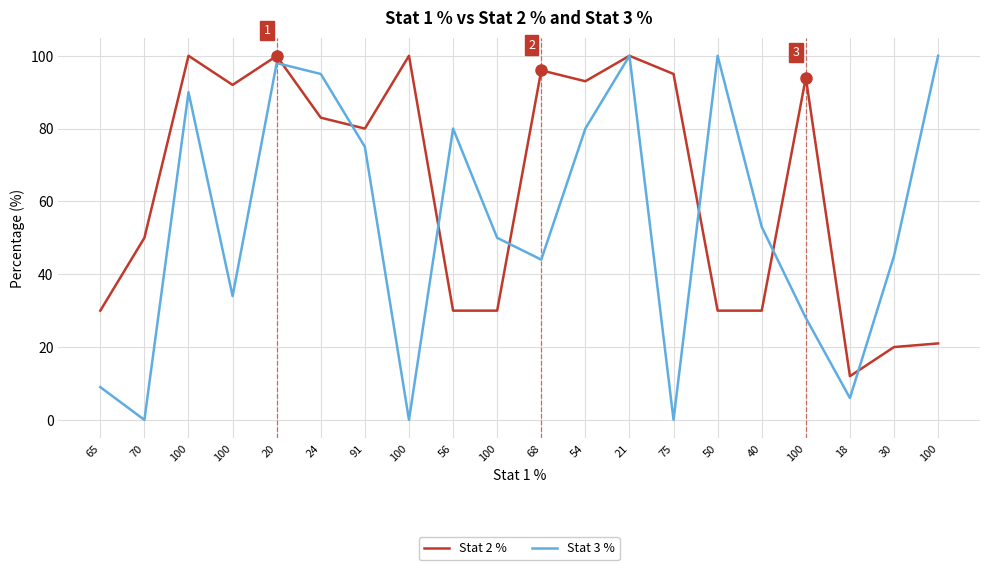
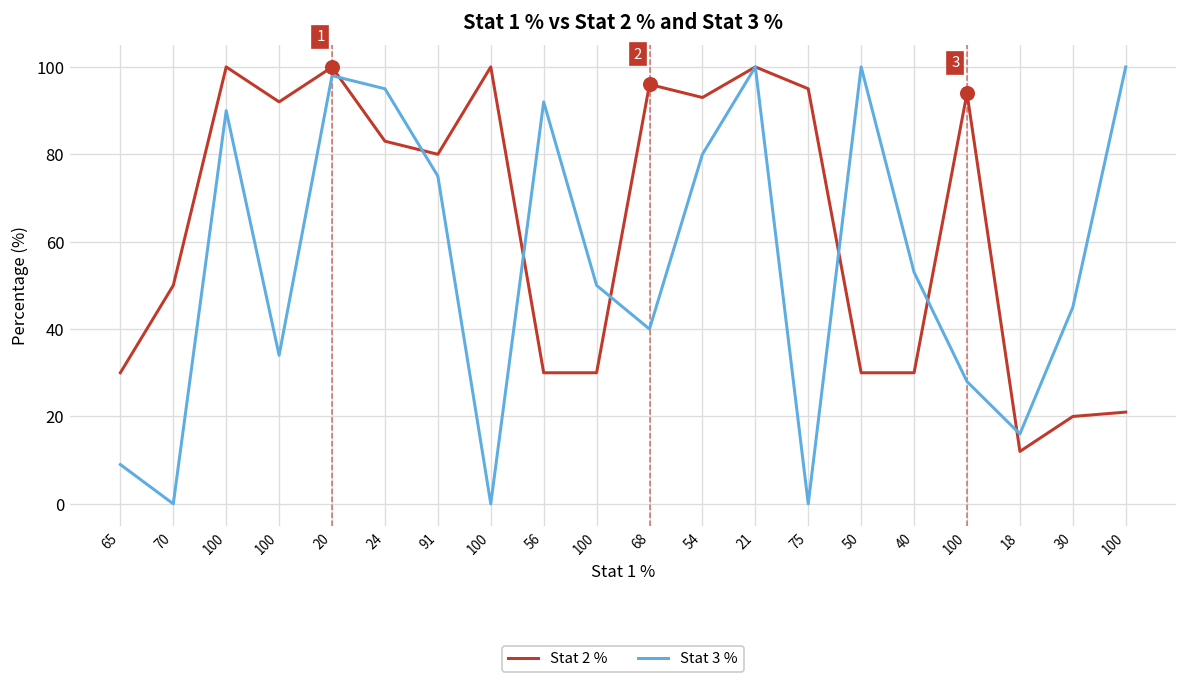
Stat 3 %, 56: 80 -> 92
Stat 3 %, 68: 44 -> 40
Stat 3 %, 18: 6 -> 16
